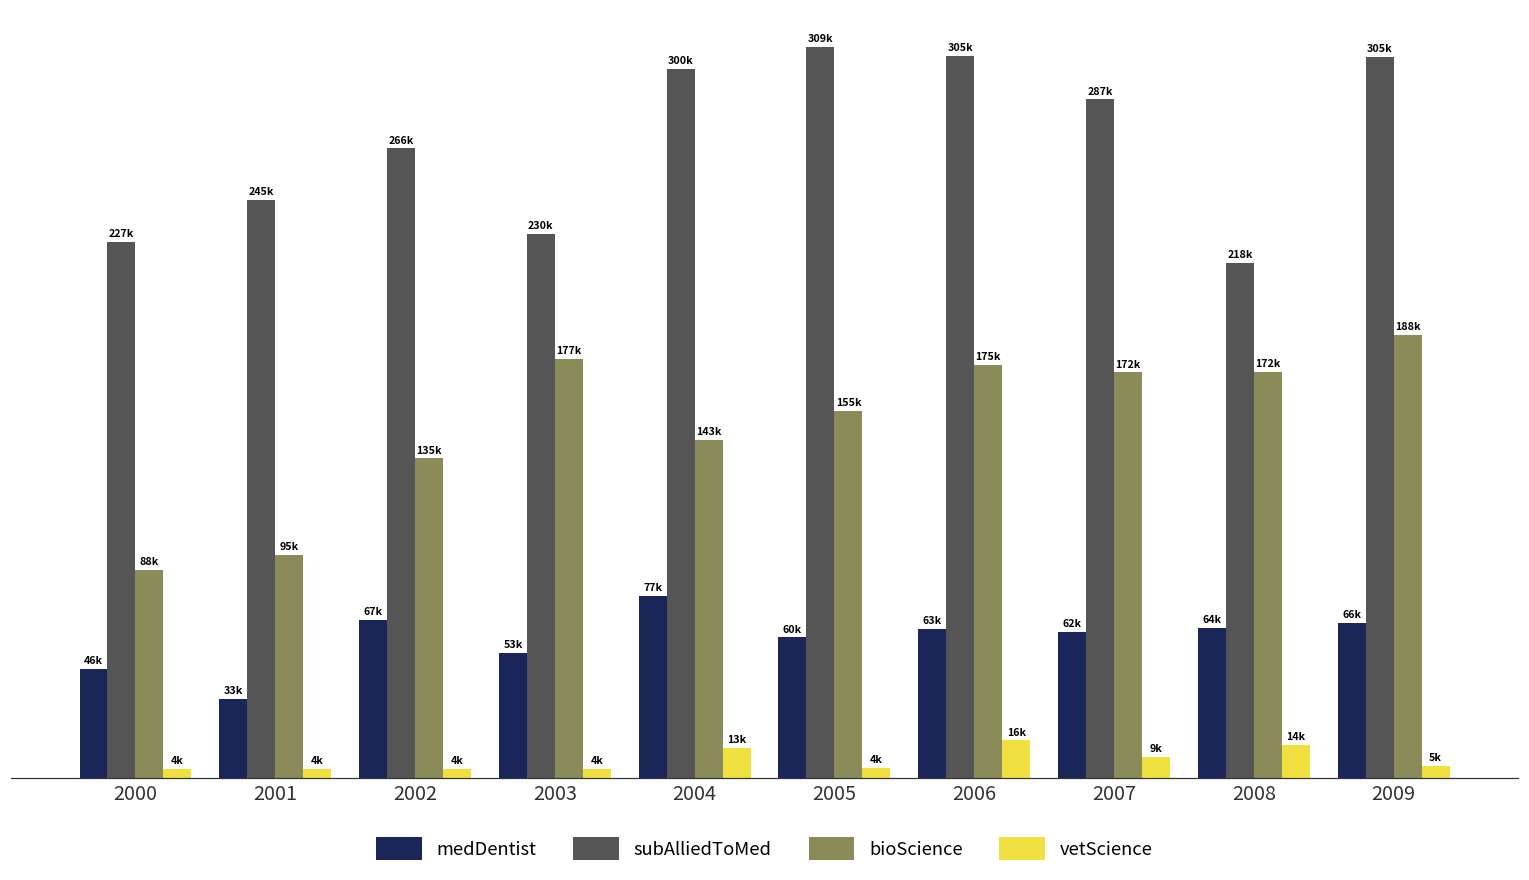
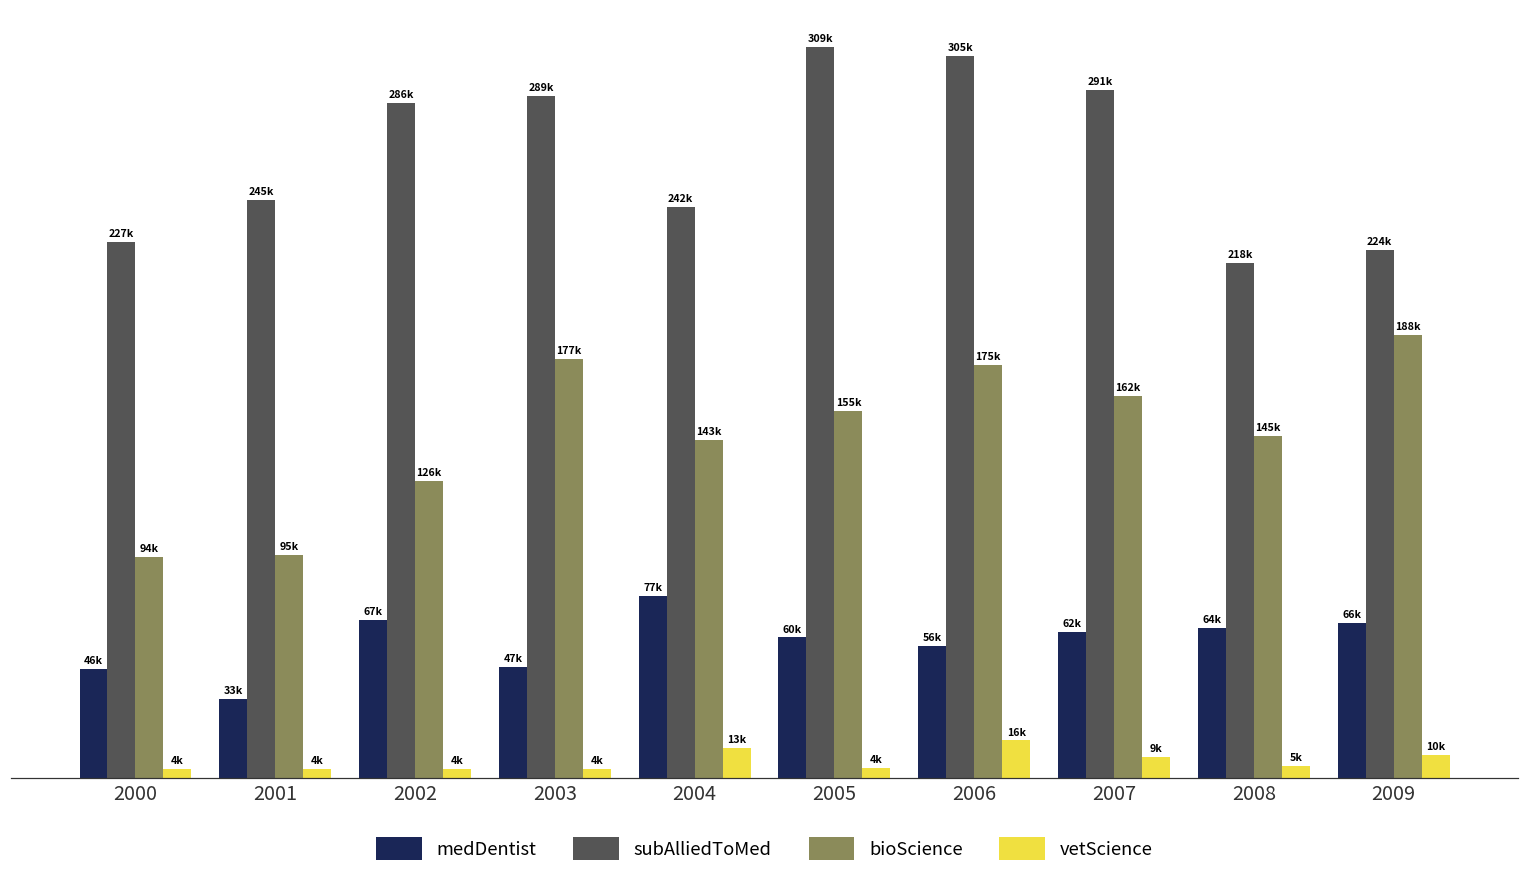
bioScience, 2000: 88k -> 94k
subAlliedToMed, 2002: 266k -> 286k
bioScience, 2002: 135k -> 126k
medDentist, 2003: 53k -> 47k
subAlliedToMed, 2003: 230k -> 289k
subAlliedToMed, 2004: 300k -> 242k
medDentist, 2006: 63k -> 56k
subAlliedToMed, 2007: 287k -> 291k
bioScience, 2007: 172k -> 162k
bioScience, 2008: 172k -> 145k
vetScience, 2008: 14k -> 5k
subAlliedToMed, 2009: 305k -> 224k
vetScience, 2009: 5k -> 10k
